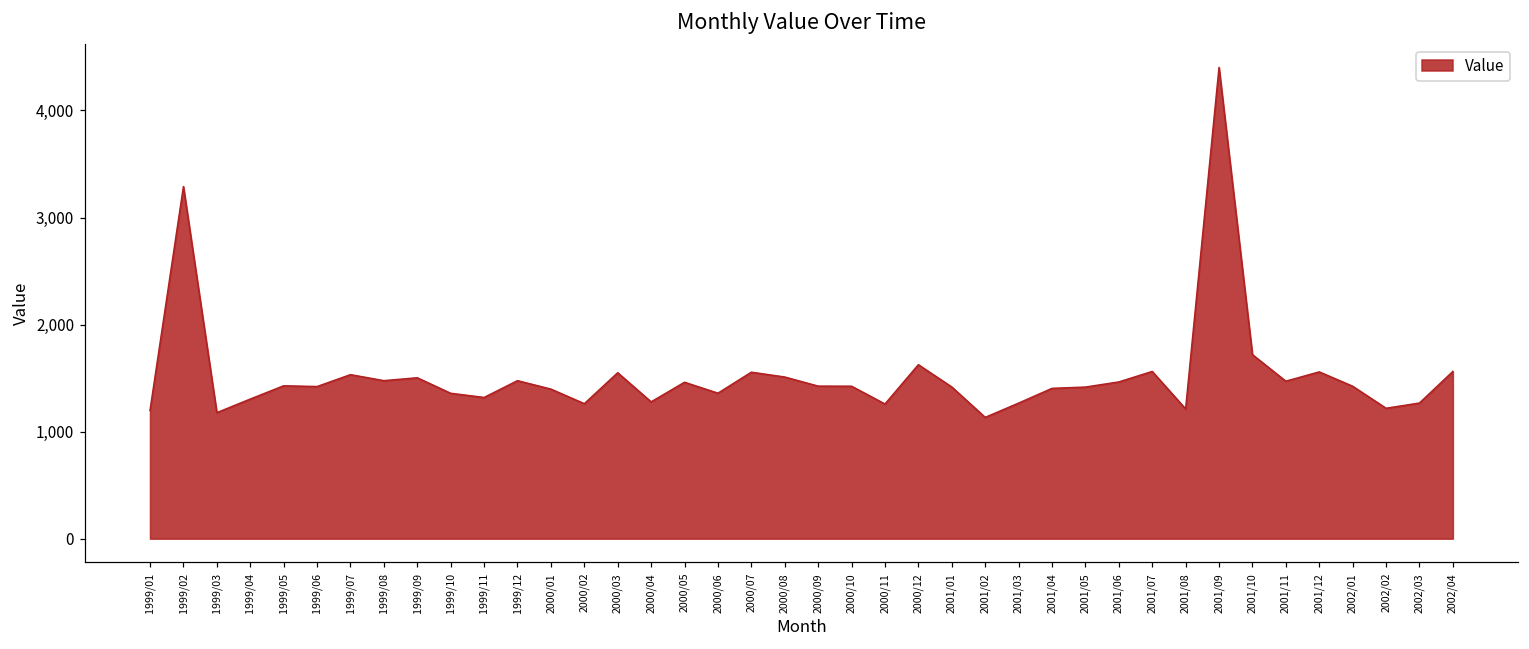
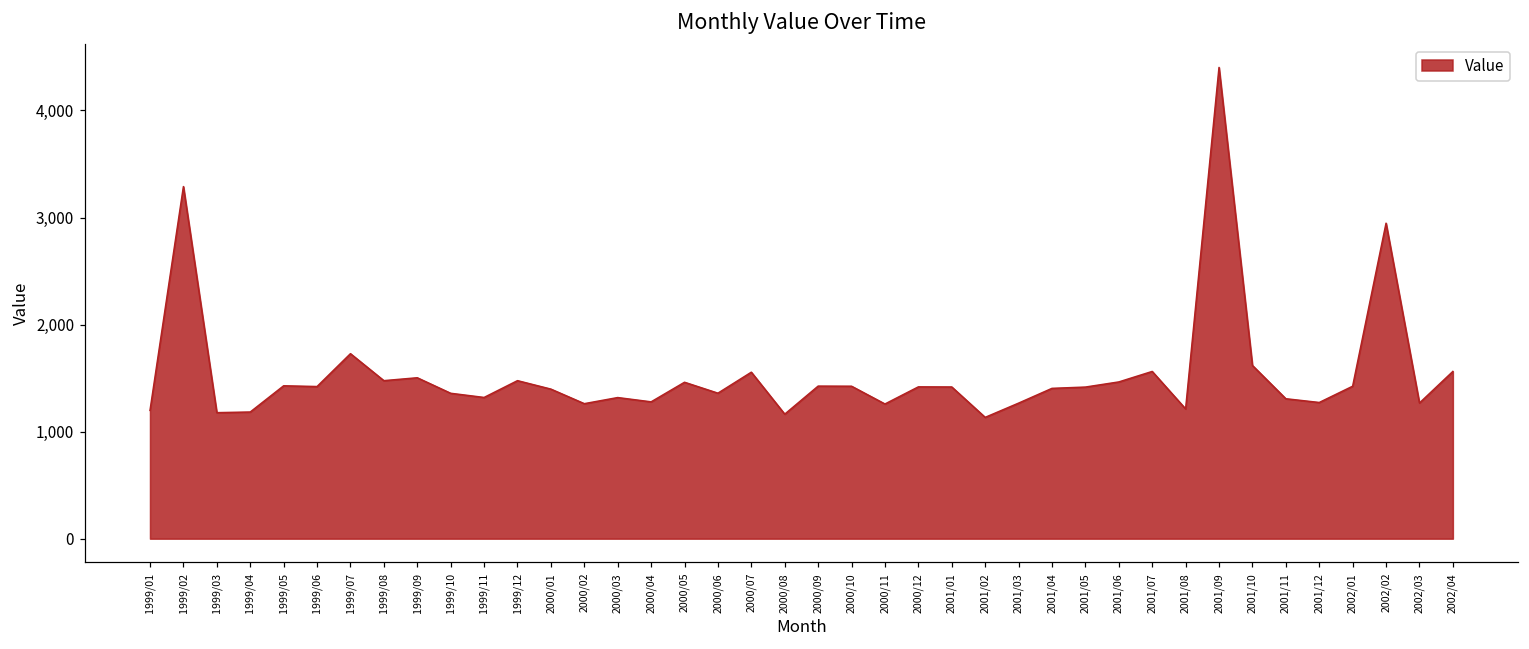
1999/04: 1,300 -> 1,200
1999/07: 1,500 -> 1,700
2000/03: 1,600 -> 1,300
2000/08: 1,500 -> 1,200
2000/12: 1,600 -> 1,400
2001/10: 1,700 -> 1,600
2001/11: 1,500 -> 1,300
2001/12: 1,600 -> 1,300
2002/02: 1,200 -> 2,900
